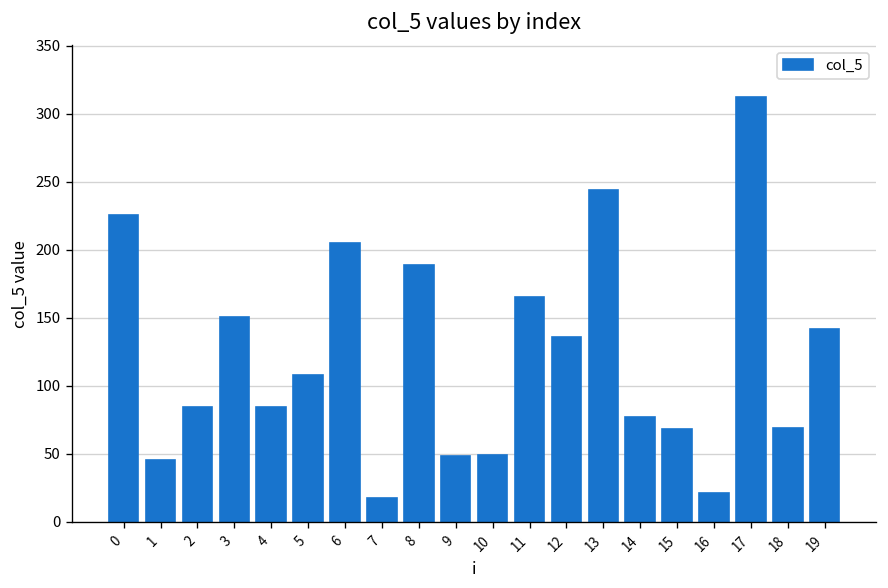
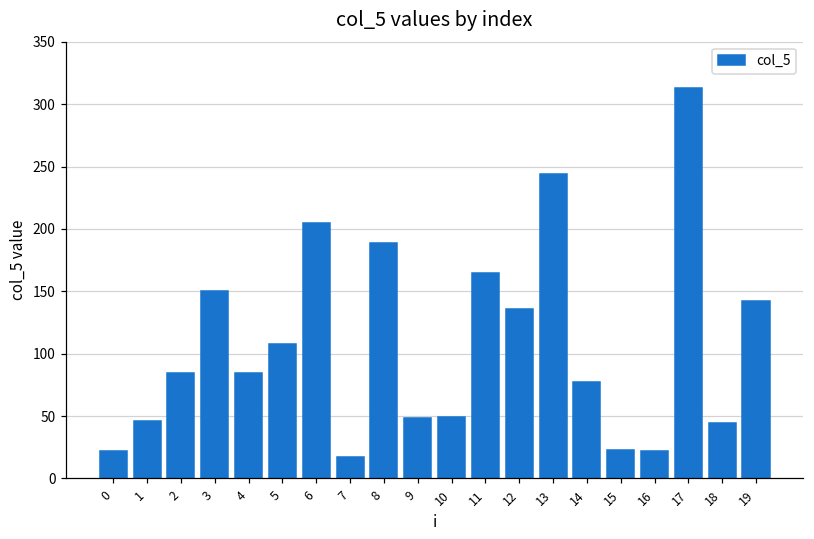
0: 226 -> 22
15: 68 -> 23
18: 69 -> 45
